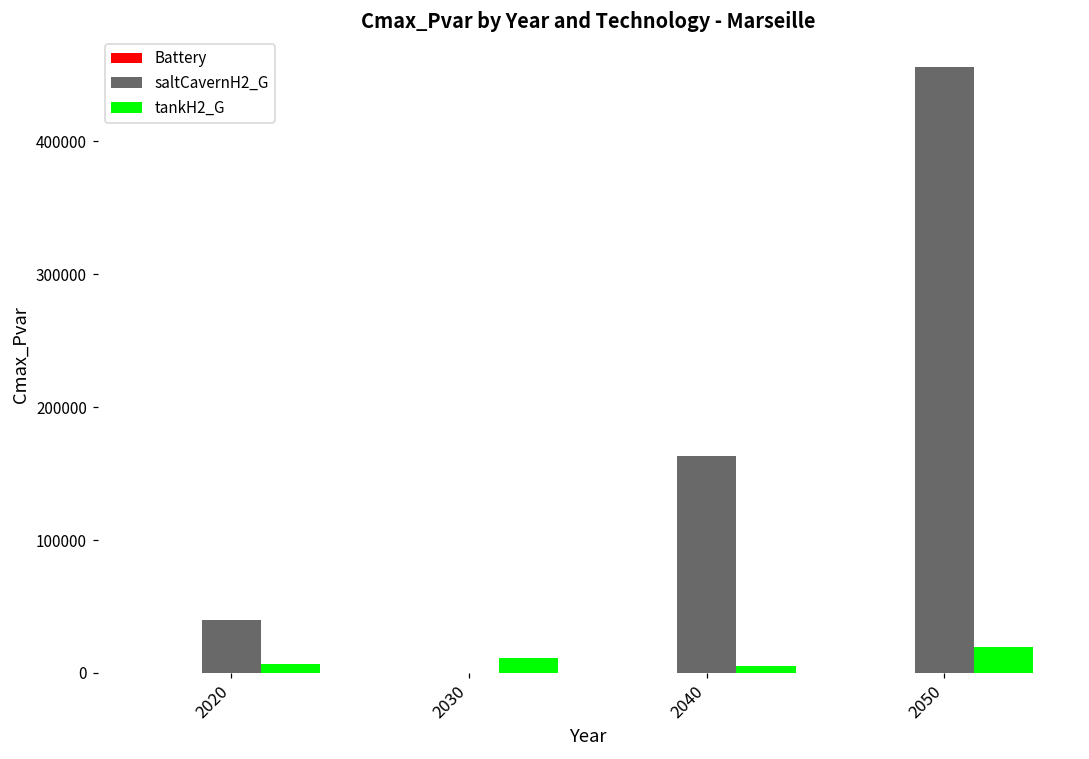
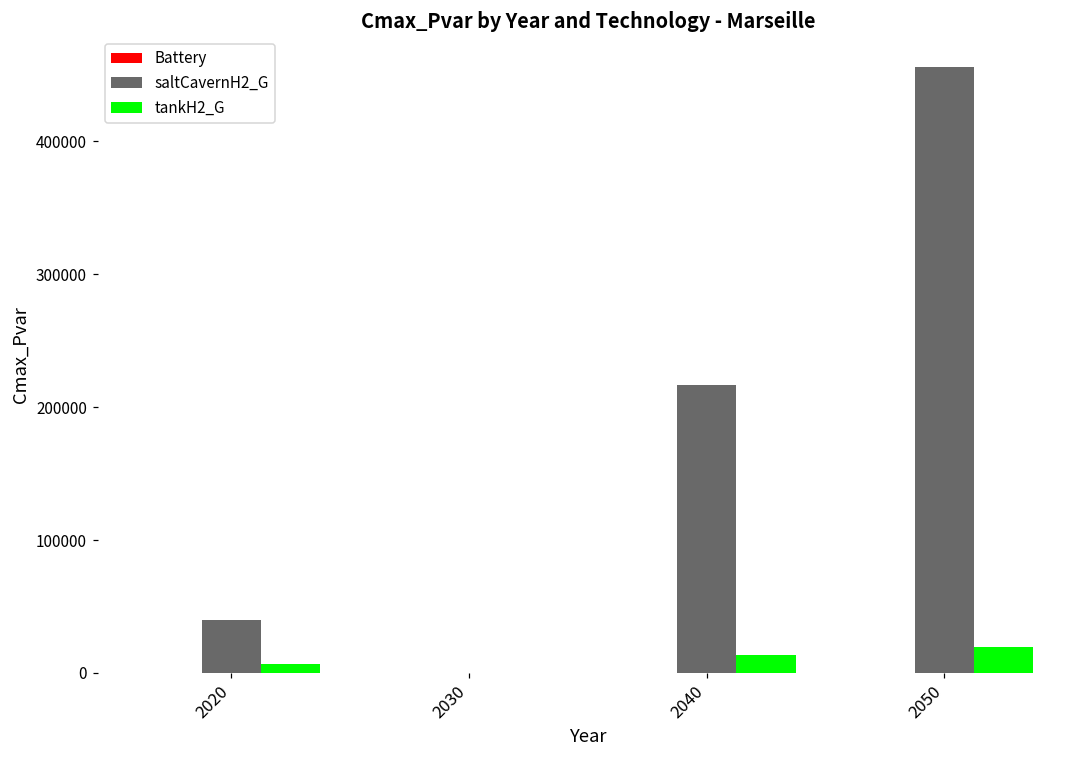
tankH2_G, 2030: 11000 -> 0
saltCavernH2_G, 2040: 163000 -> 217000
tankH2_G, 2040: 6000 -> 14000
